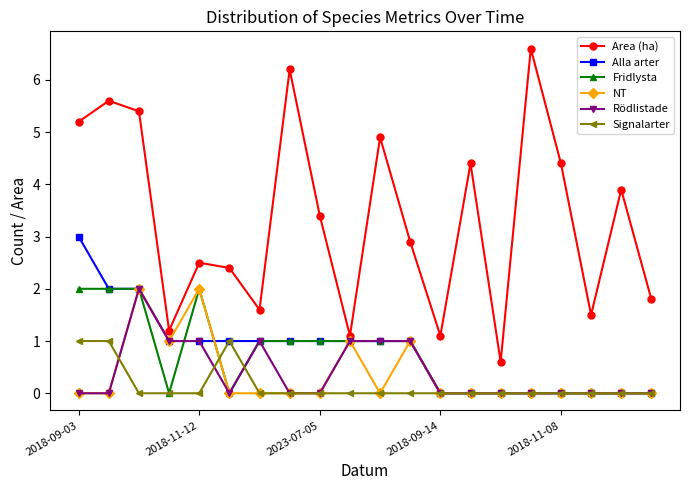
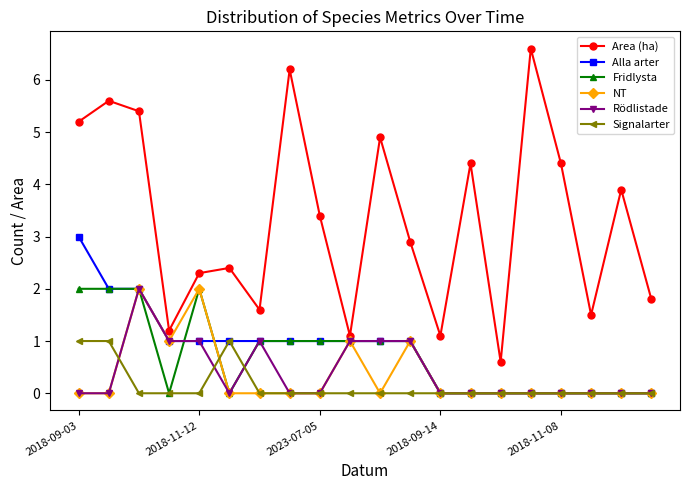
Area (ha), 2018-11-12: 2.5 -> 2.3
